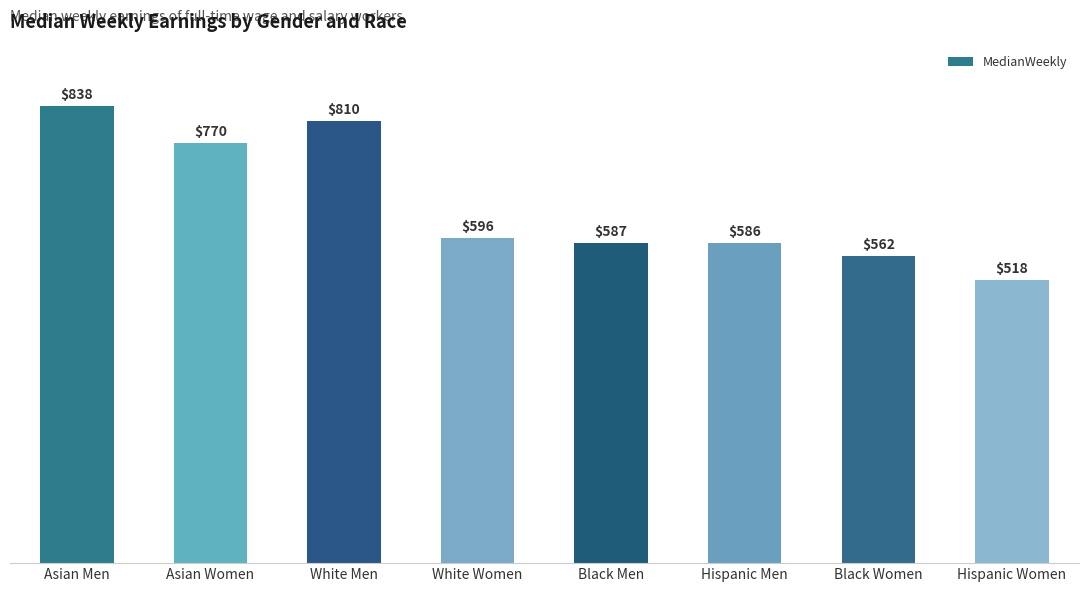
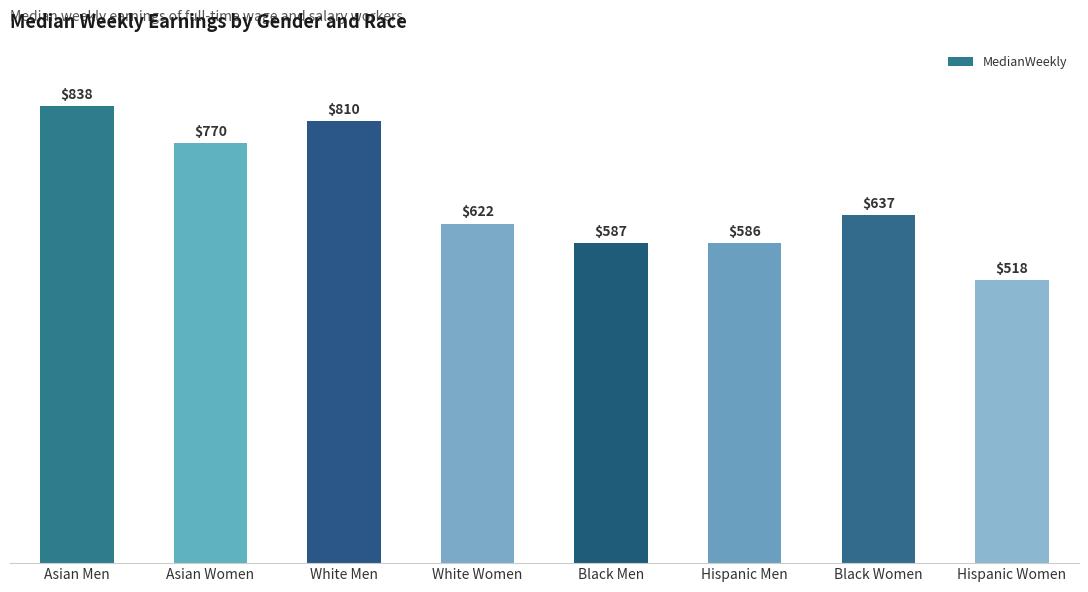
White Women: $596 -> $622
Black Women: $562 -> $637
